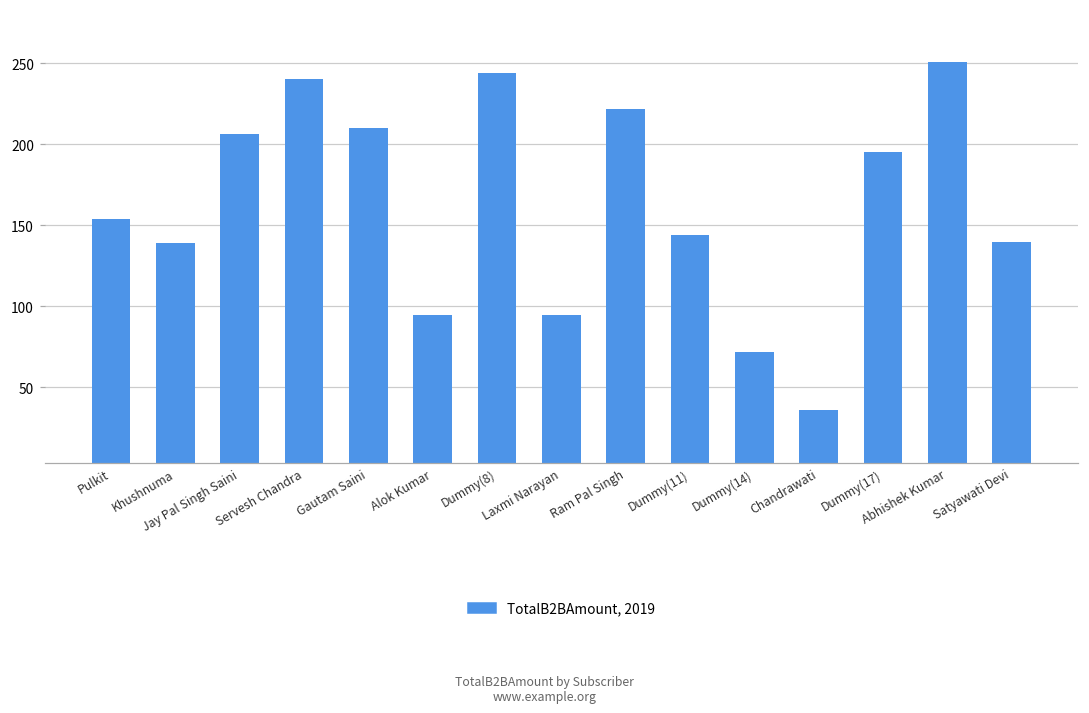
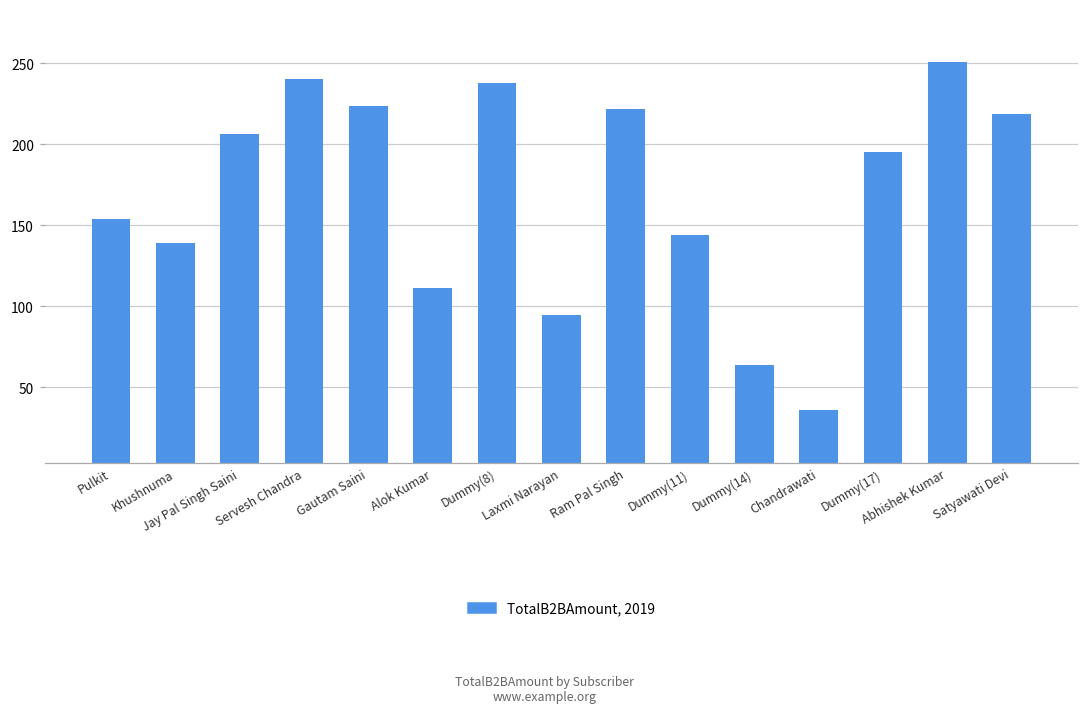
Gautam Saini: 210 -> 224
Alok Kumar: 95 -> 111
Dummy(8): 244 -> 238
Dummy(14): 72 -> 64
Satyawati Devi: 140 -> 218
